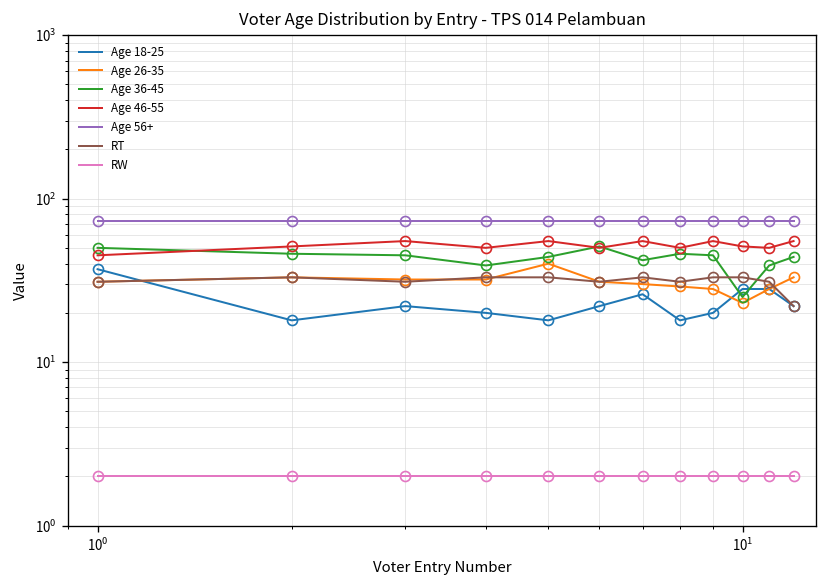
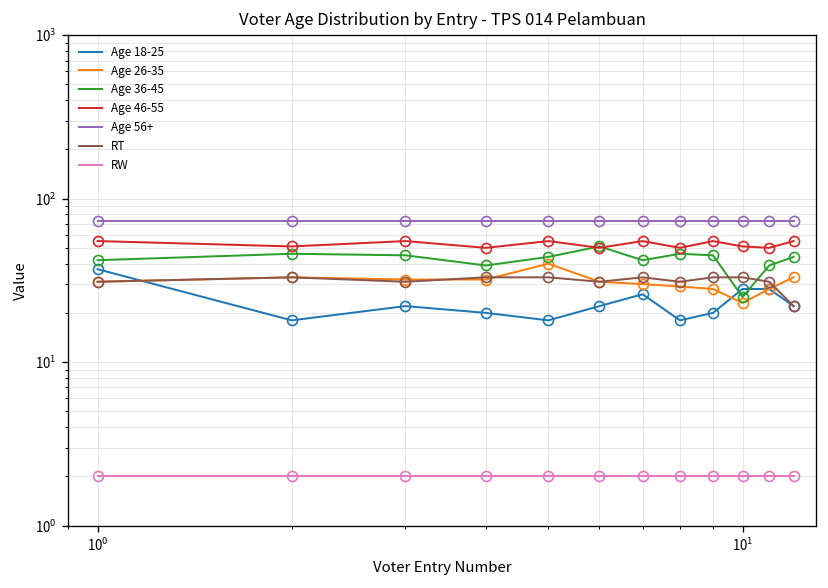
Age 36-45, 10^0: 50 -> 42
Age 46-55, 10^0: 45 -> 55
